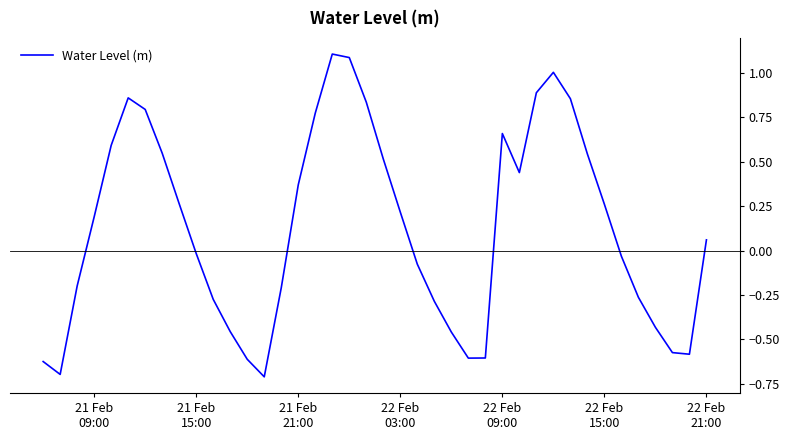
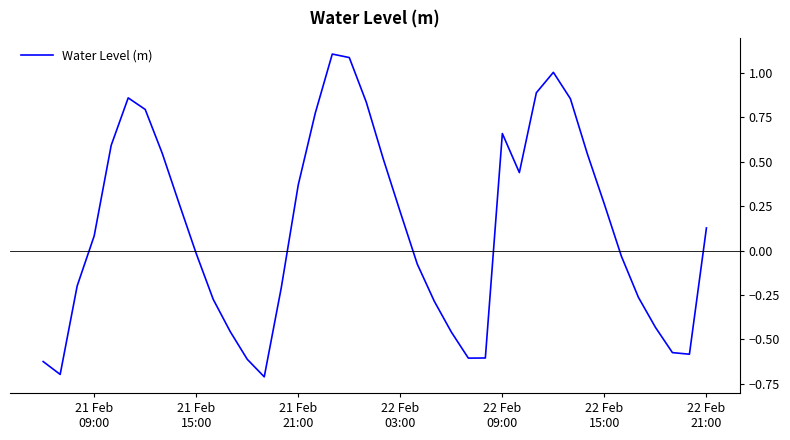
21 Feb 09:00: 0.19 -> 0.08
22 Feb 21:00: 0.06 -> 0.13
